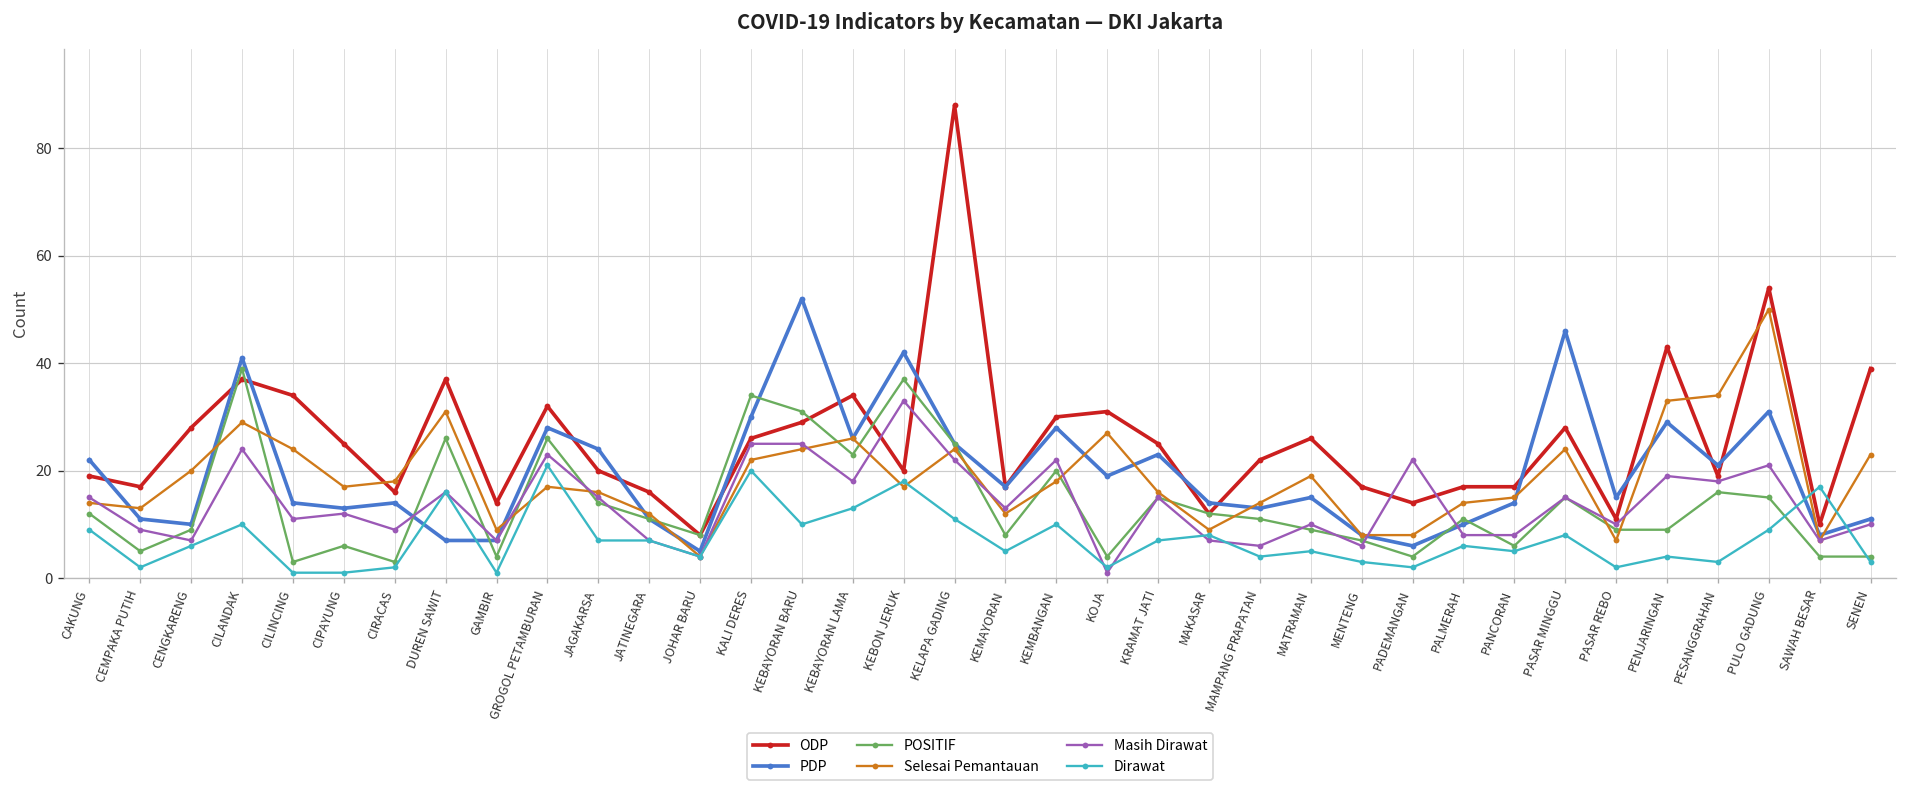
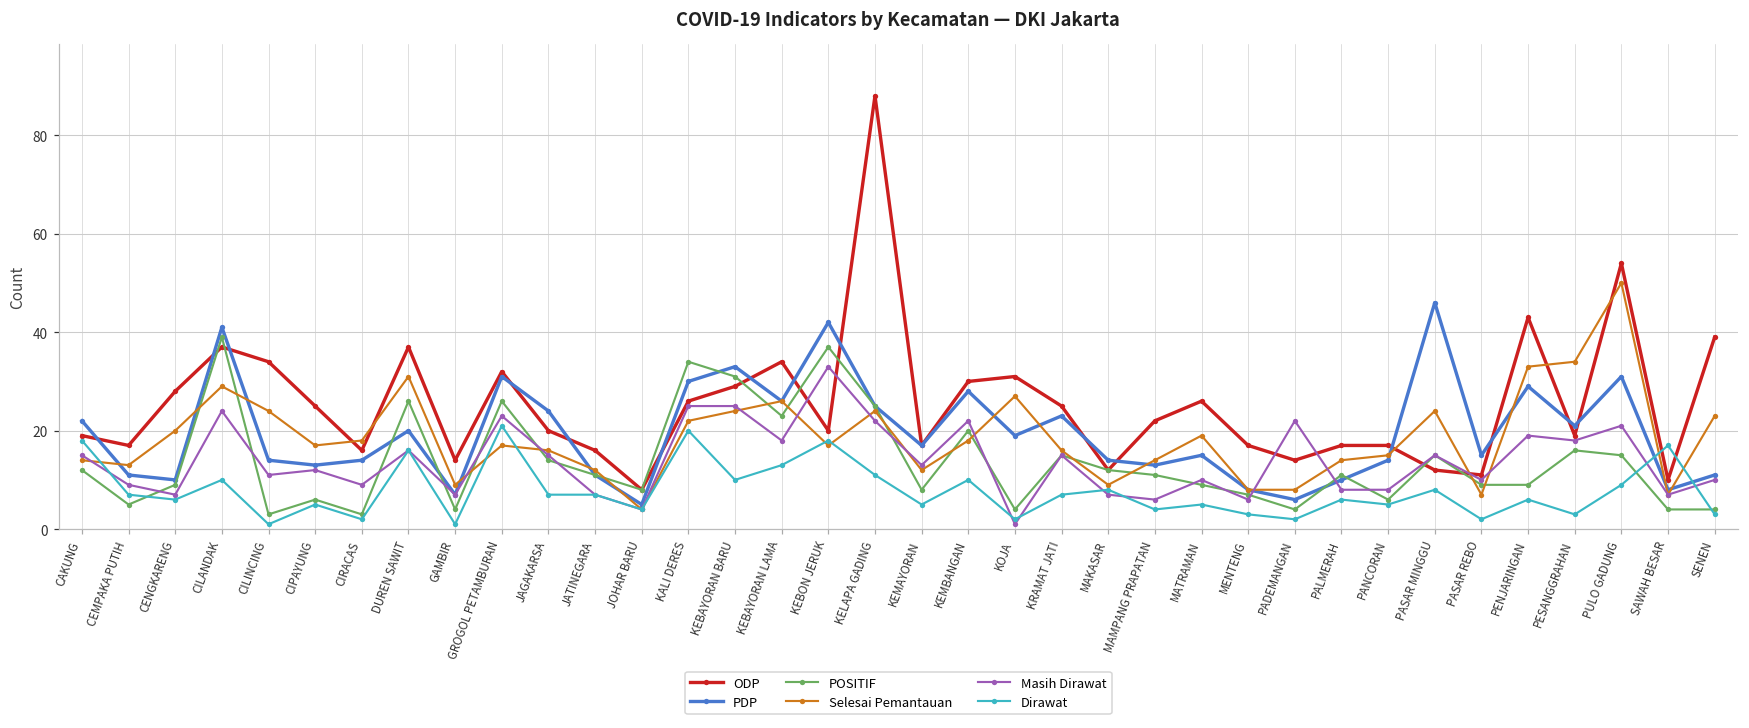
Dirawat, CAKUNG: 9 -> 18
Dirawat, CEMPAKA PUTIH: 2 -> 7
Dirawat, CIPAYUNG: 1 -> 5
PDP, DUREN SAWIT: 7 -> 20
PDP, GROGOL PETAMBURAN: 28 -> 31
PDP, KEBAYORAN BARU: 52 -> 33
ODP, PASAR MINGGU: 28 -> 12
Dirawat, PENJARINGAN: 4 -> 6
